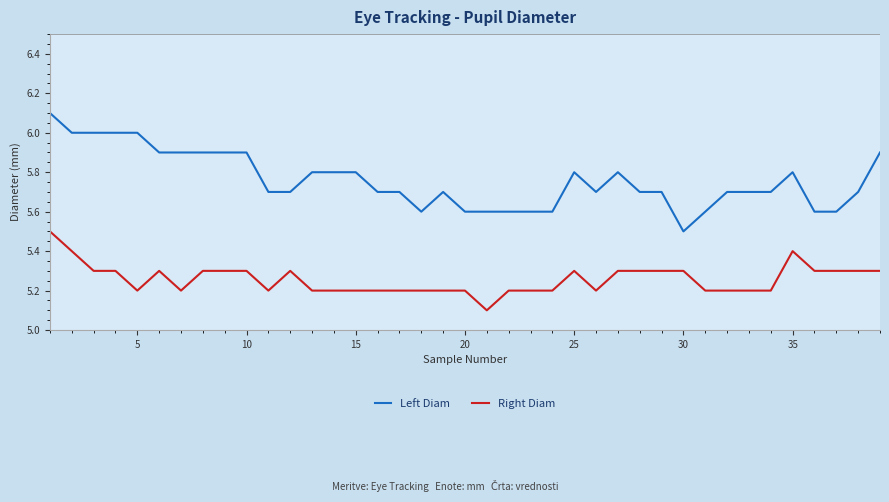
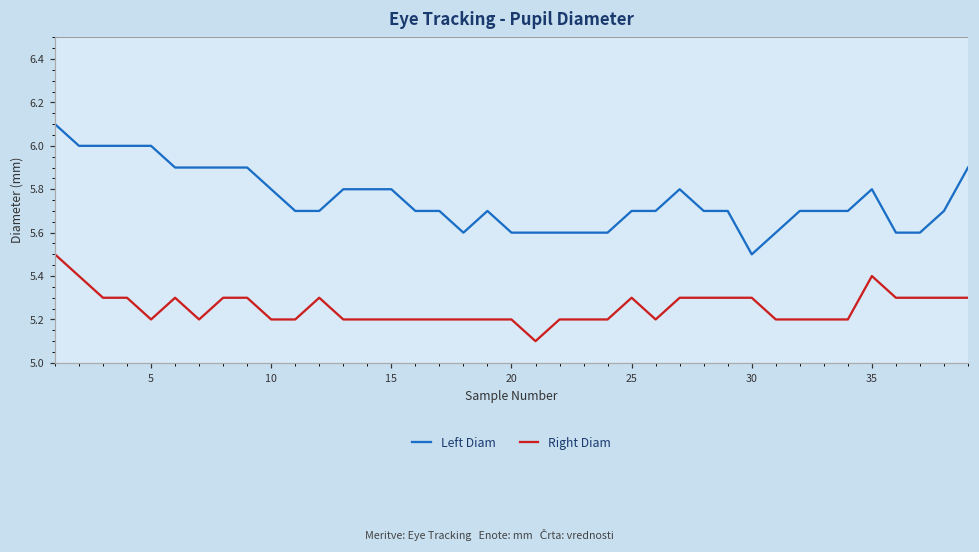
Left Diam, 10: 5.9 -> 5.8
Right Diam, 10: 5.3 -> 5.2
Left Diam, 25: 5.8 -> 5.7
